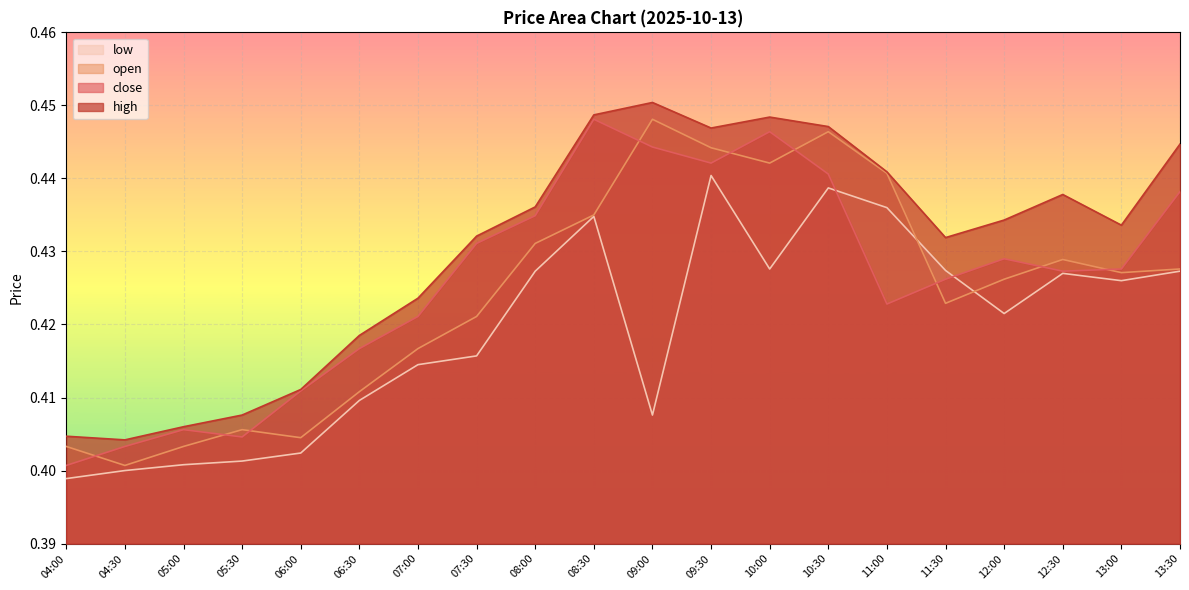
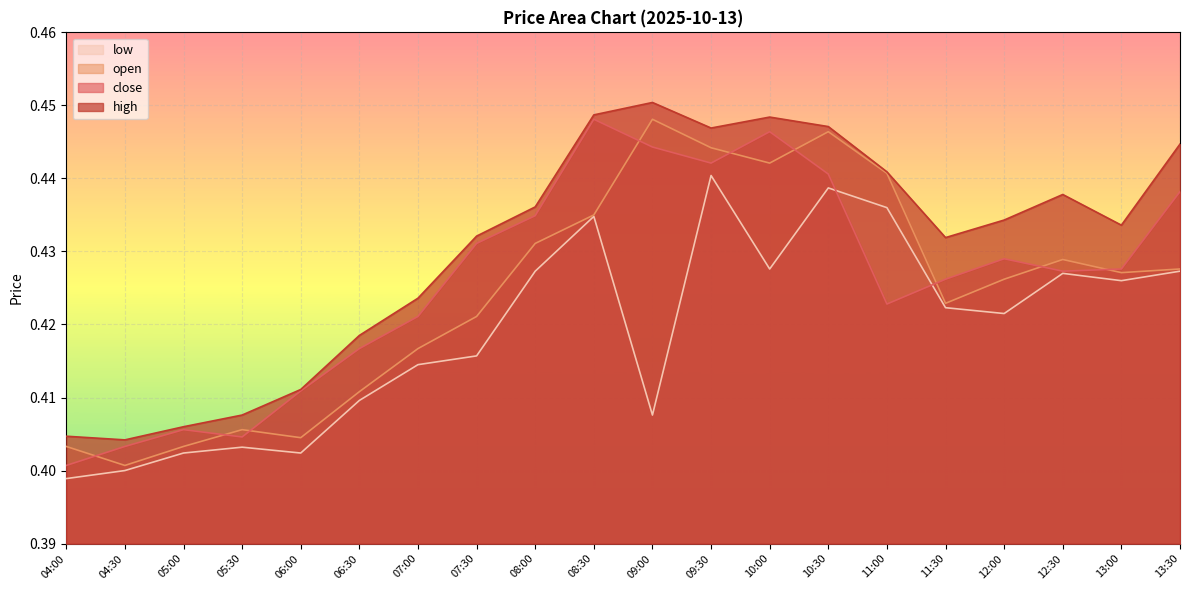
low, 05:00: 0.401 -> 0.402
low, 05:30: 0.401 -> 0.403
low, 11:30: 0.427 -> 0.422
